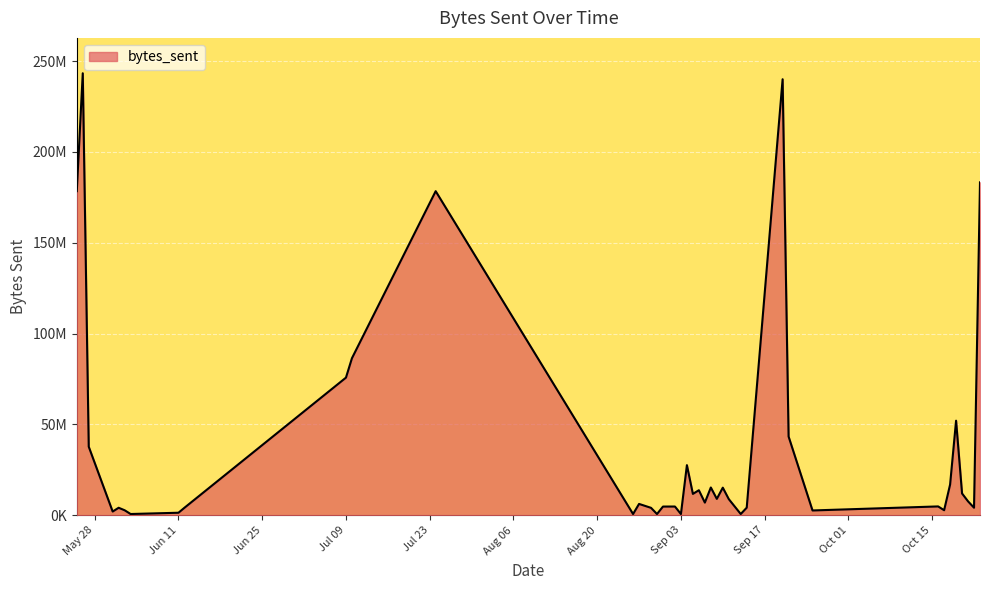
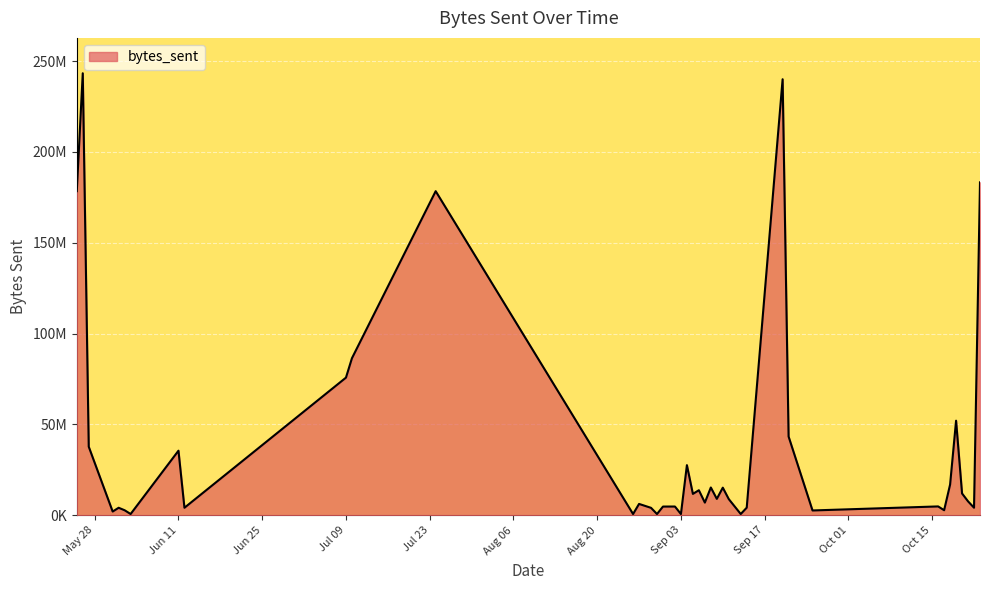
Jun 11: 1000000 -> 36000000
